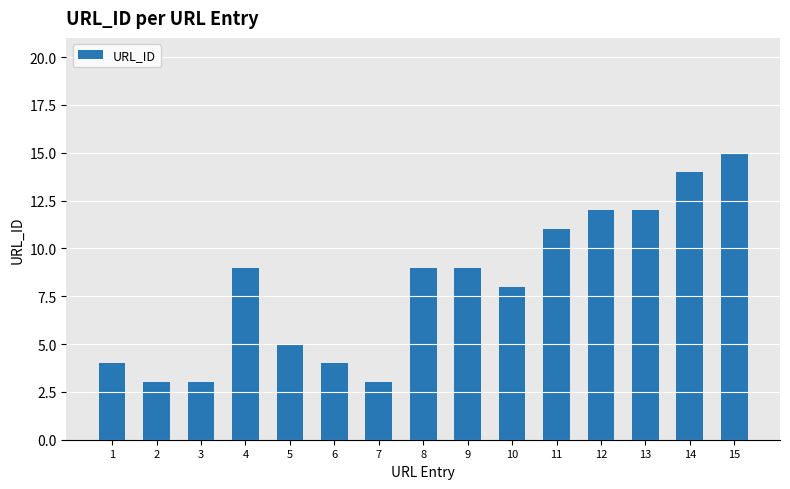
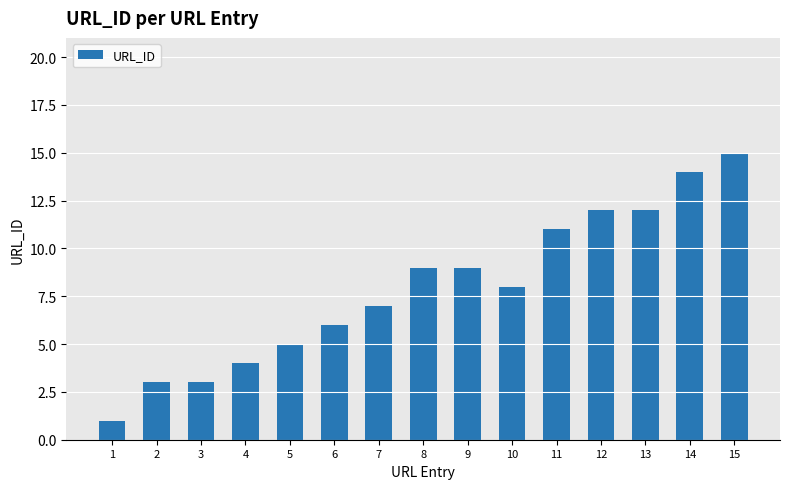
1: 4 -> 1
4: 9 -> 4
6: 4 -> 6
7: 3 -> 7
